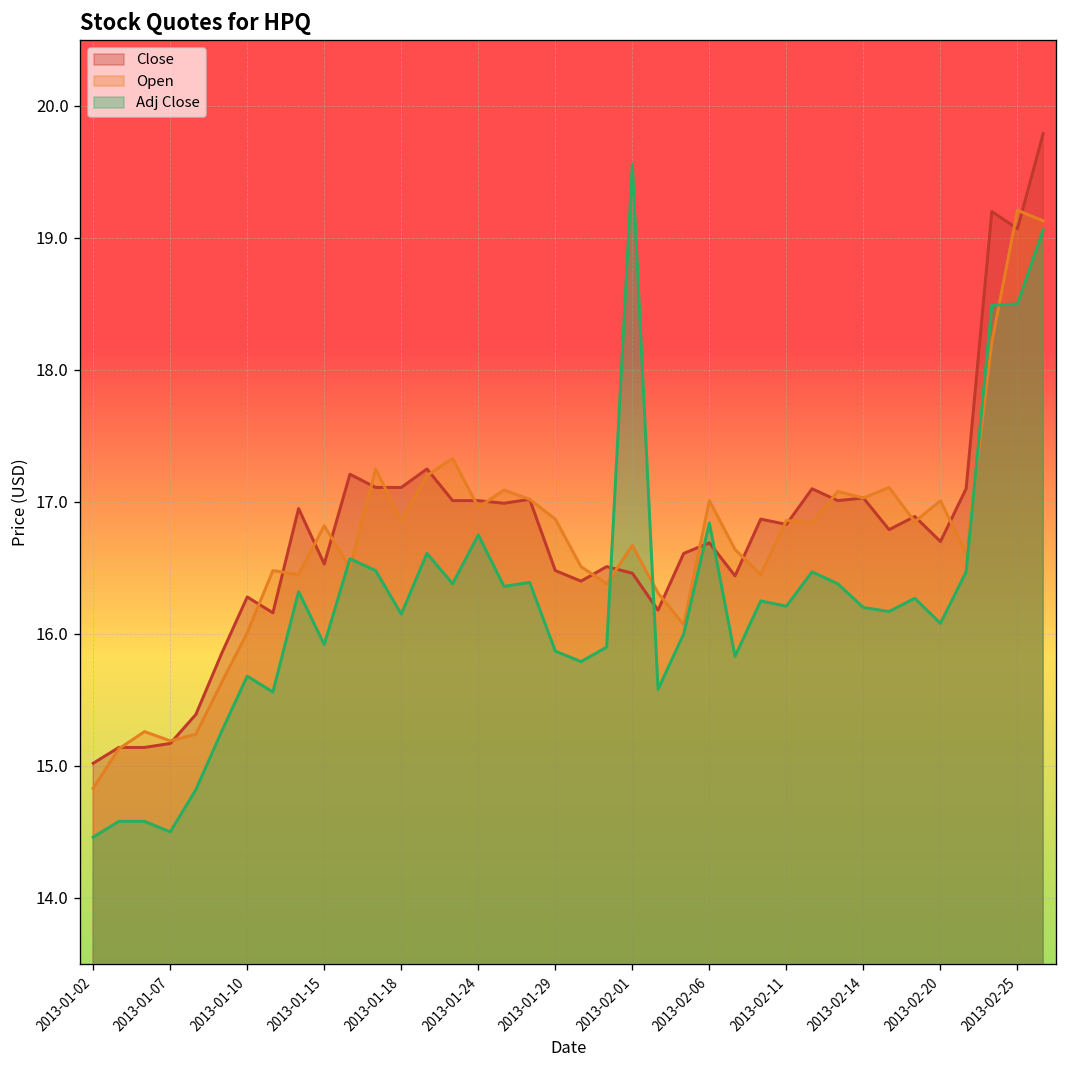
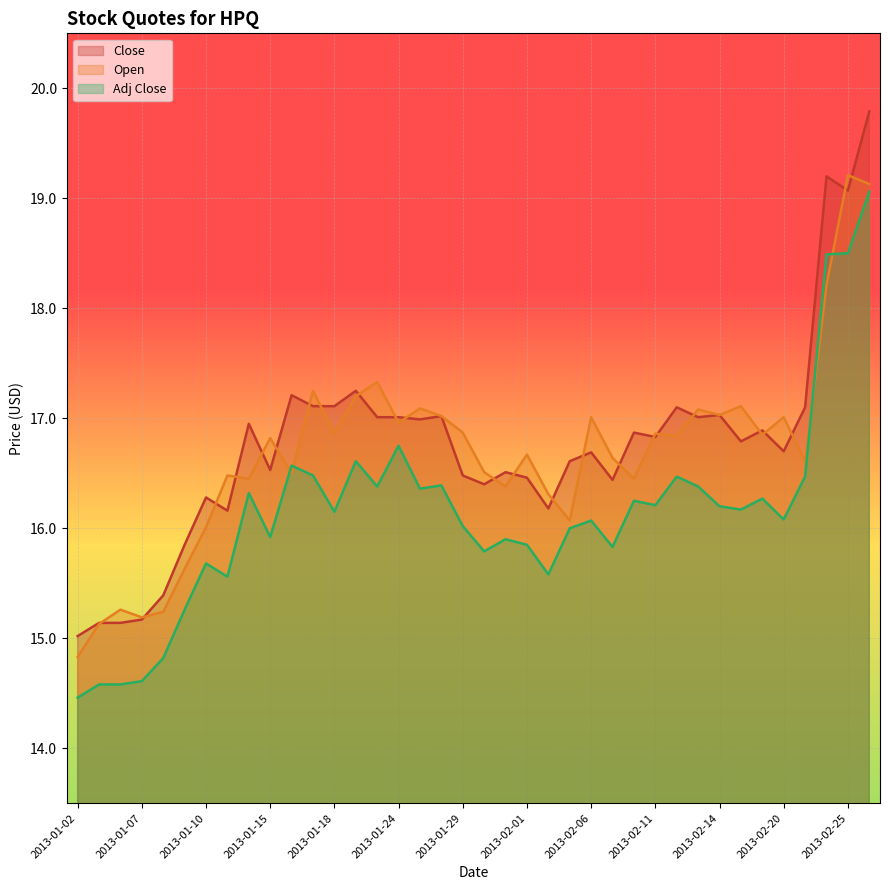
Adj Close, 2013-01-07: 14.50 -> 14.61
Adj Close, 2013-01-29: 15.87 -> 16.02
Adj Close, 2013-02-01: 19.56 -> 15.85
Adj Close, 2013-02-06: 16.84 -> 16.07
